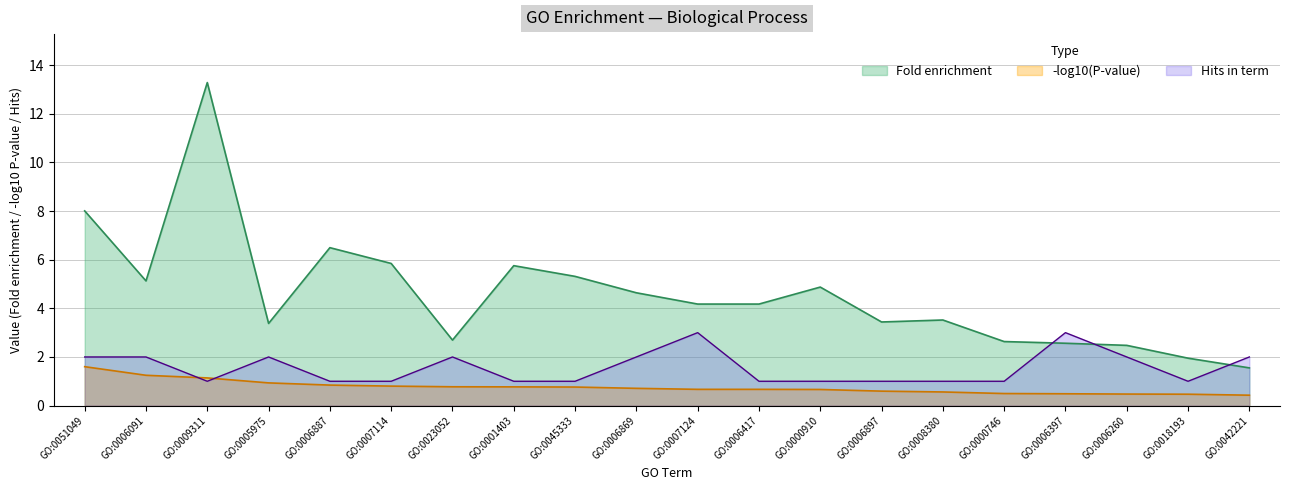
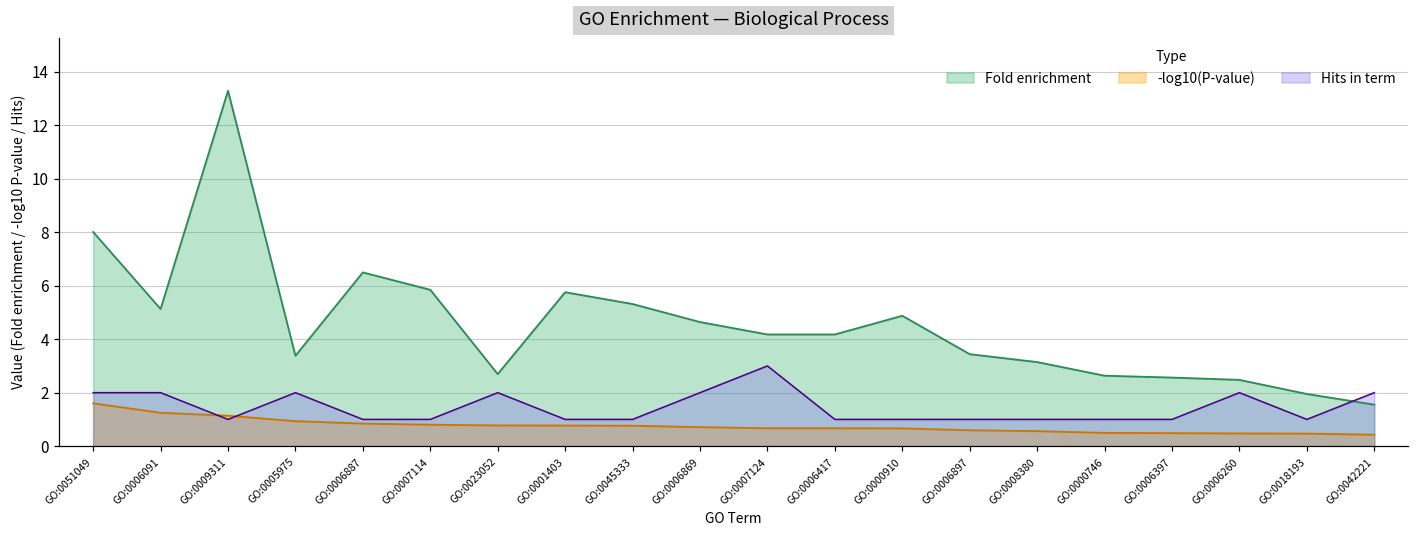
Fold enrichment, GO:0008380: 3.5 -> 3.1
Hits in term, GO:0006397: 3 -> 1
